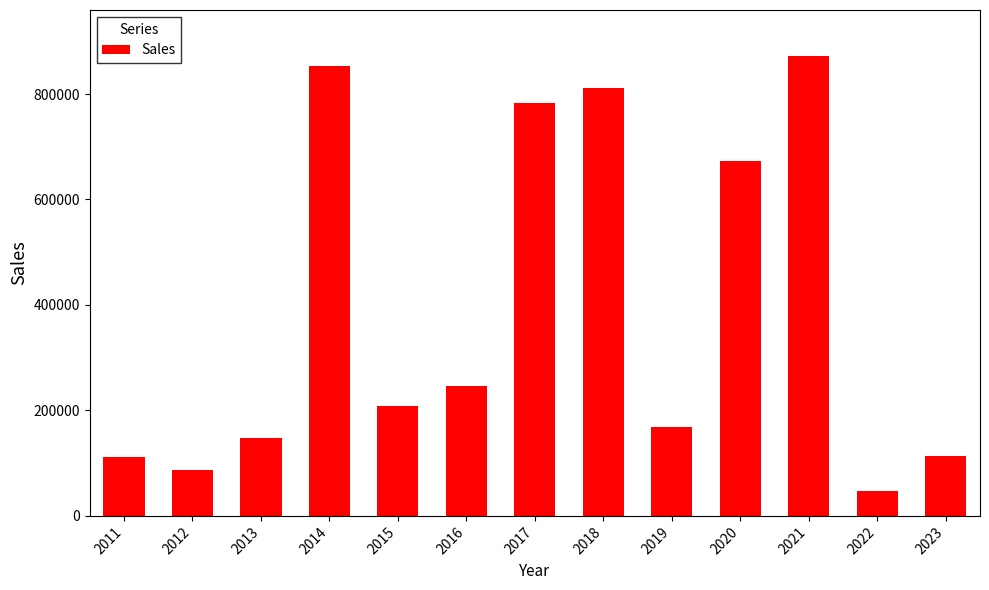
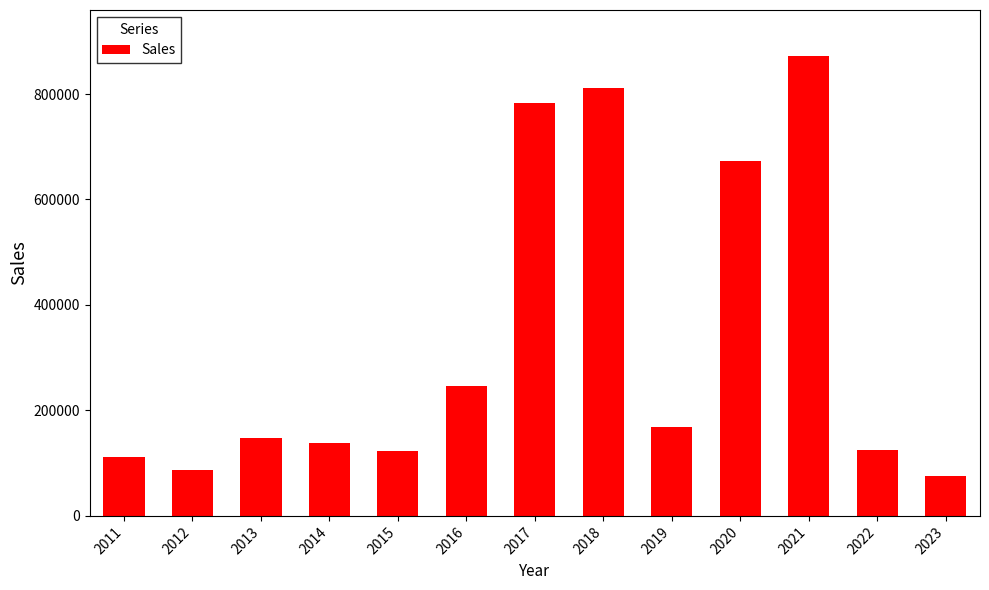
2014: 850000 -> 140000
2015: 210000 -> 120000
2022: 50000 -> 130000
2023: 110000 -> 80000
